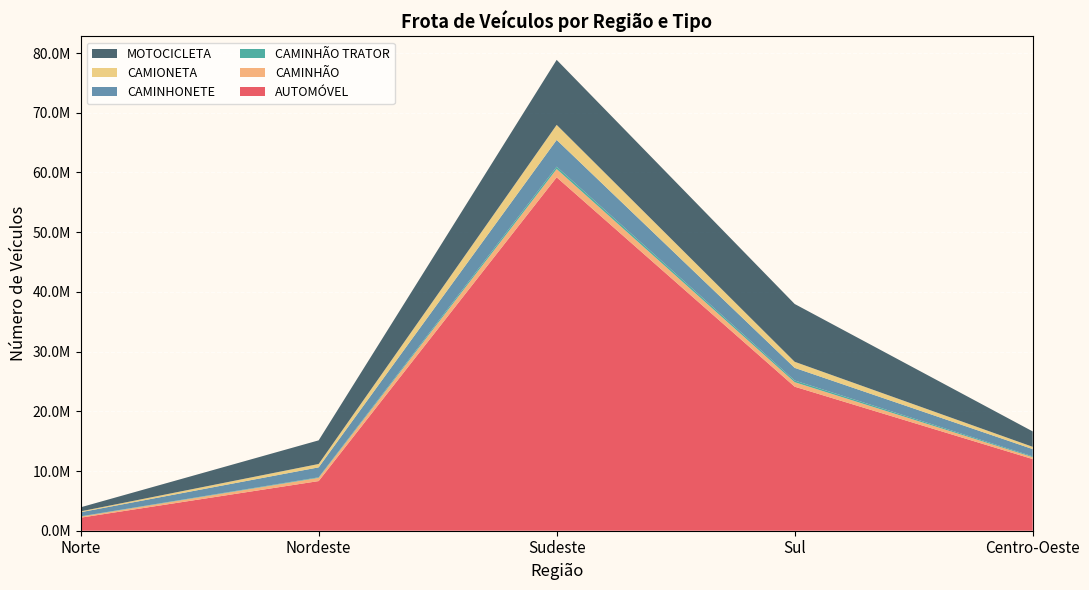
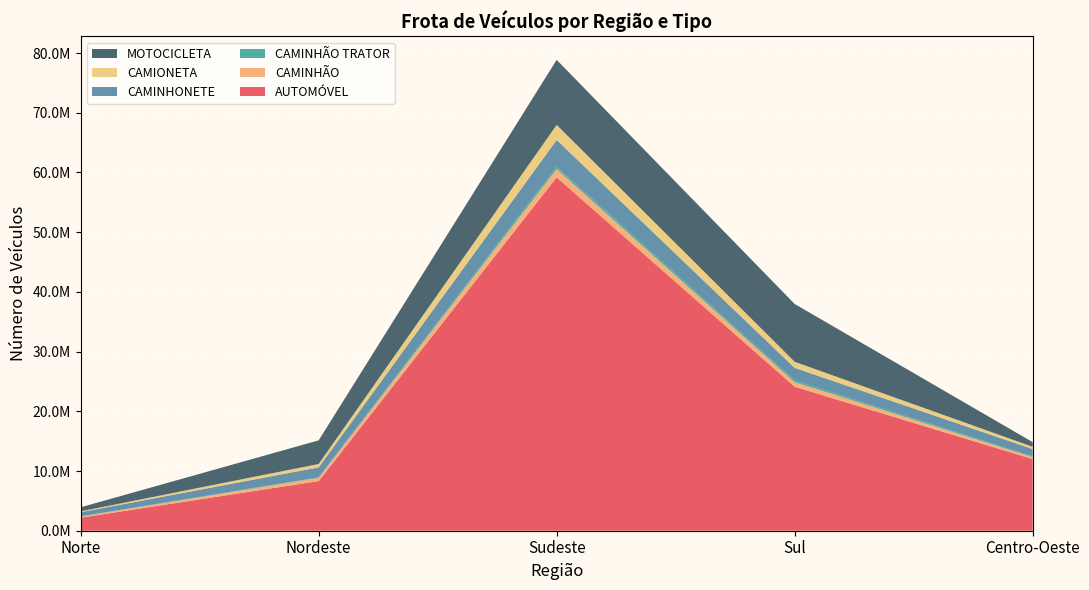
MOTOCICLETA, Centro-Oeste: 3000000 -> 1000000
